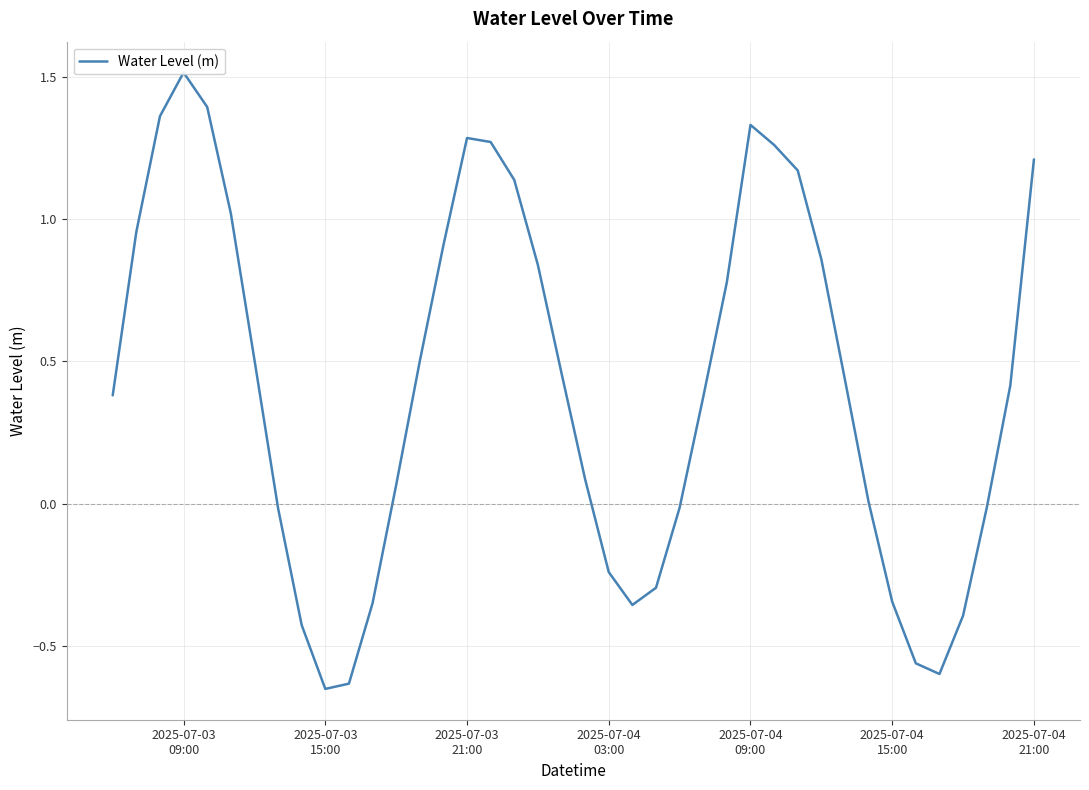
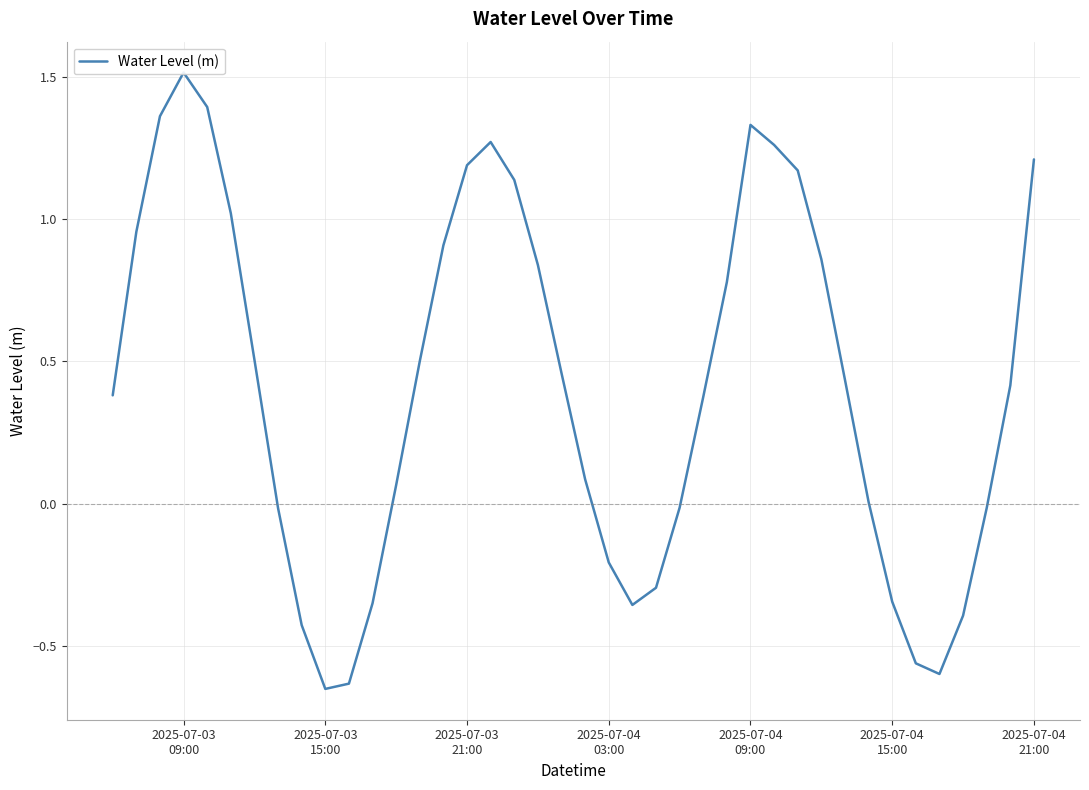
2025-07-03 21:00: 1.28 -> 1.19
2025-07-04 03:00: -0.24 -> -0.21
